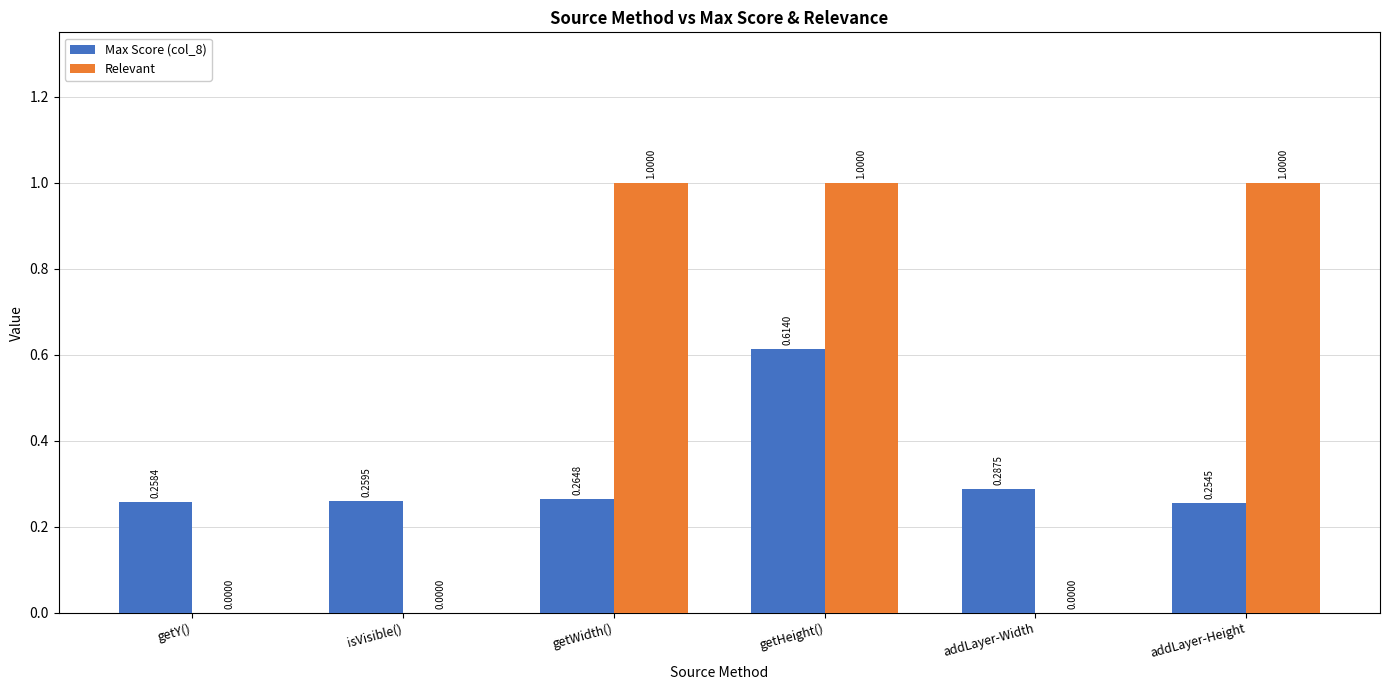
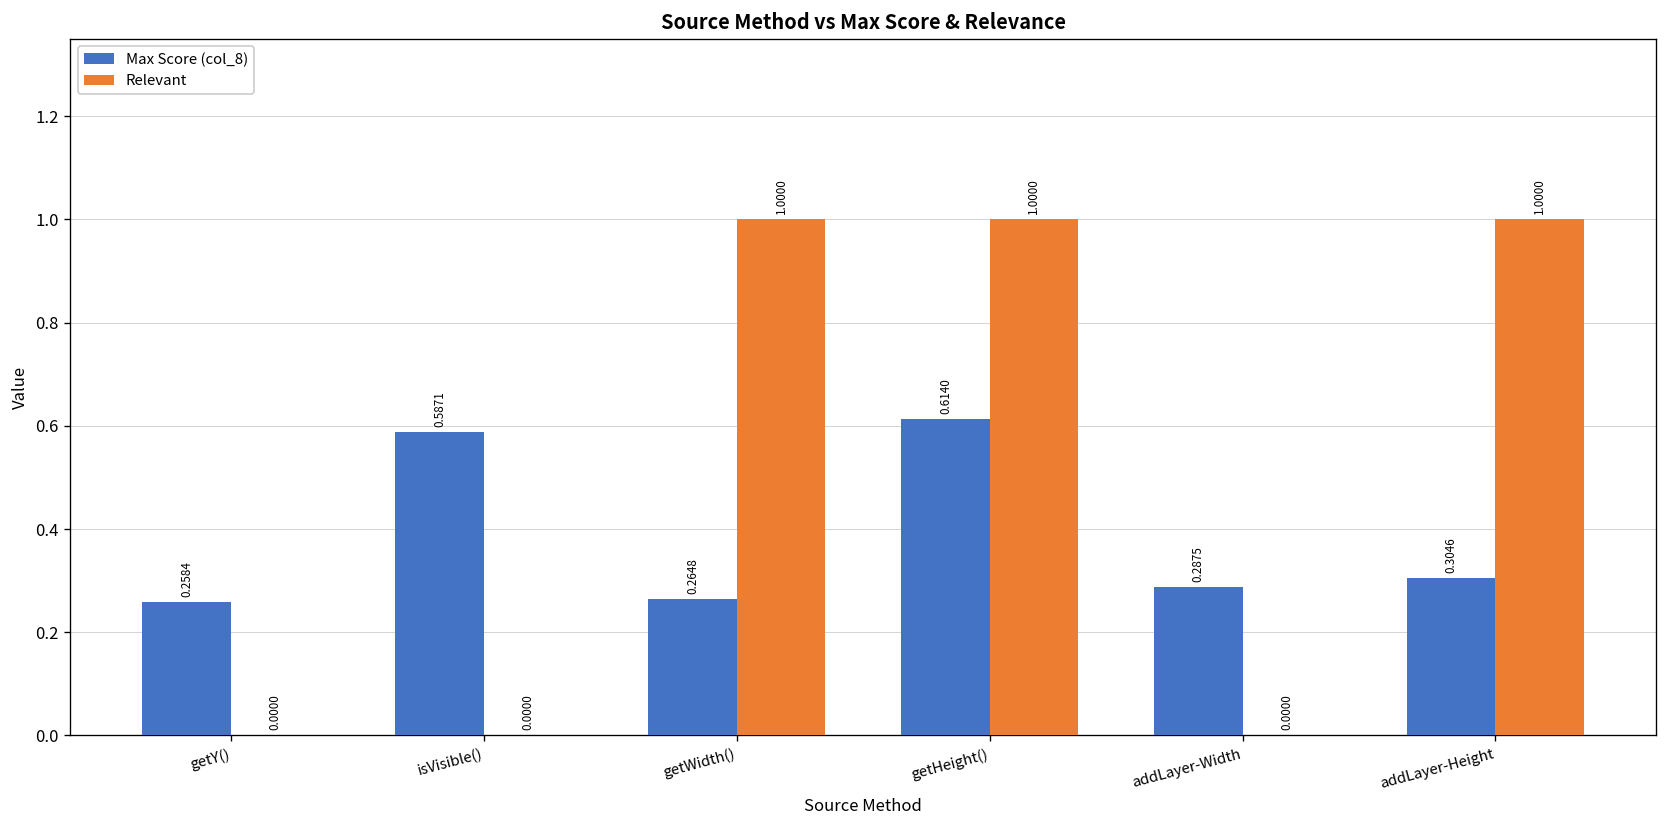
Max Score (col_8), isVisible(): 0.2595 -> 0.5871
Max Score (col_8), addLayer-Height: 0.2545 -> 0.3046
